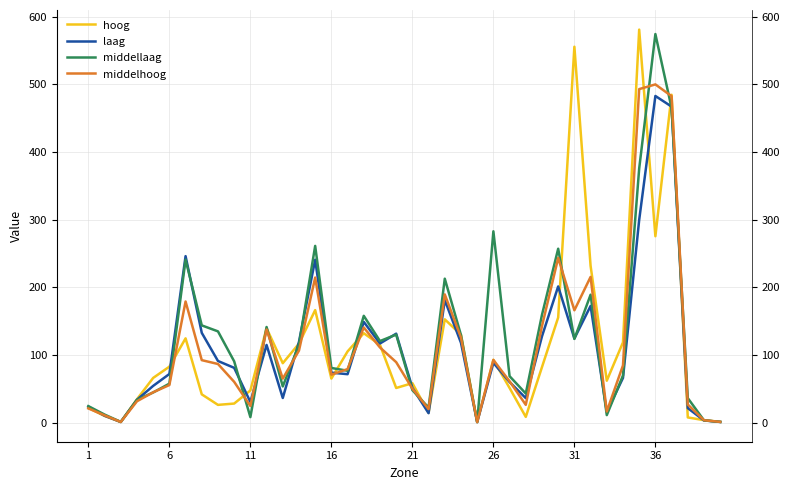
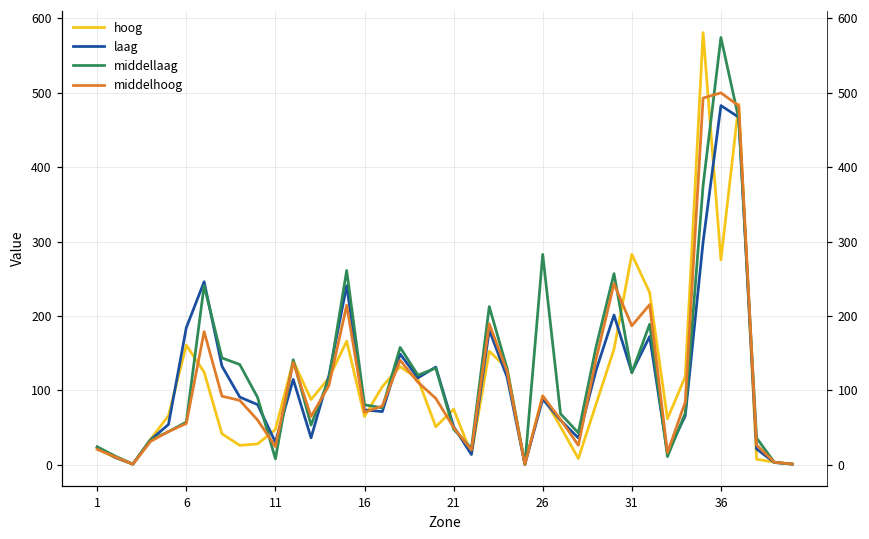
hoog, 6: 80 -> 160
laag, 6: 70 -> 180
hoog, 21: 60 -> 70
hoog, 31: 560 -> 280
middelhoog, 31: 170 -> 190
